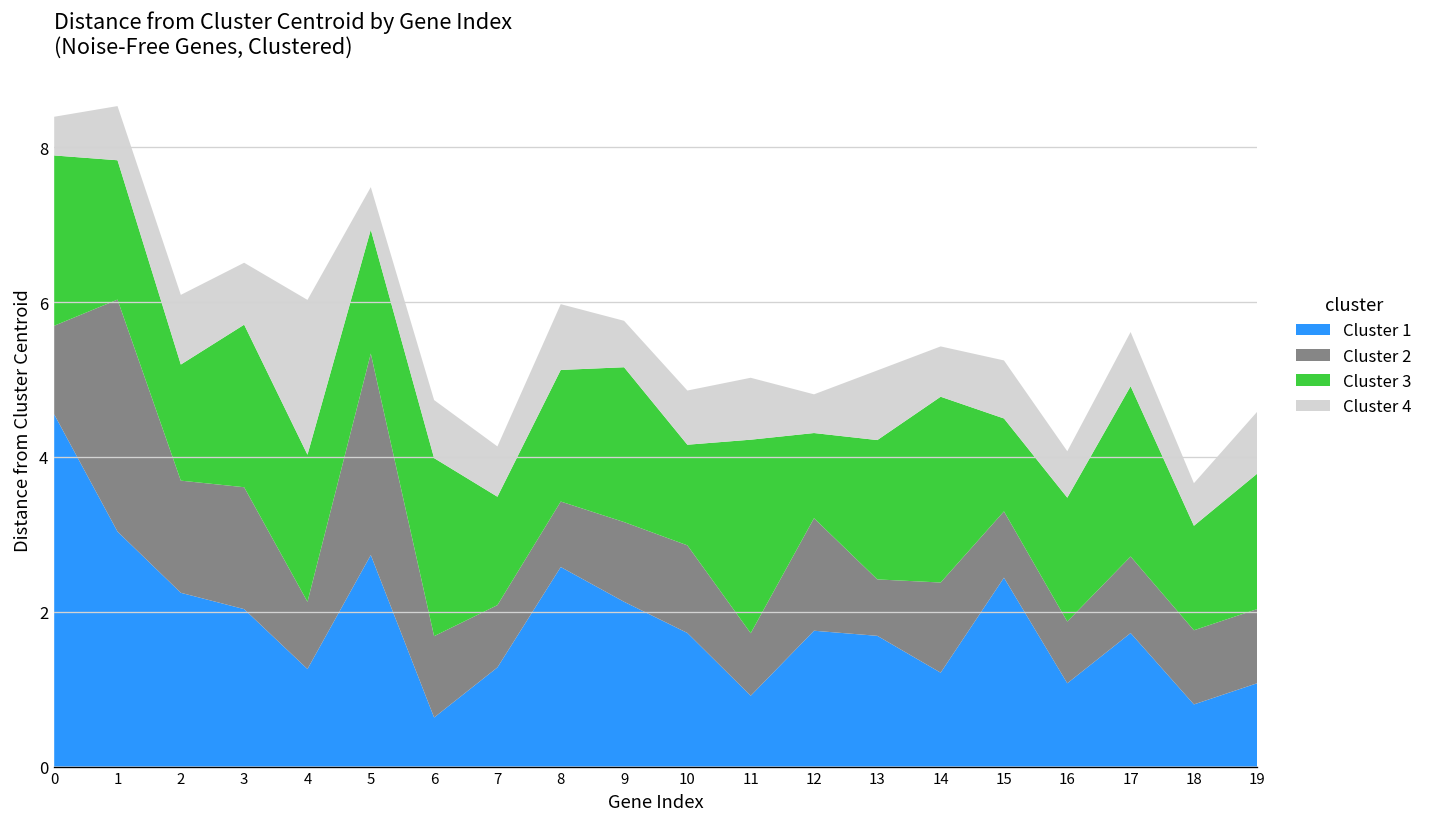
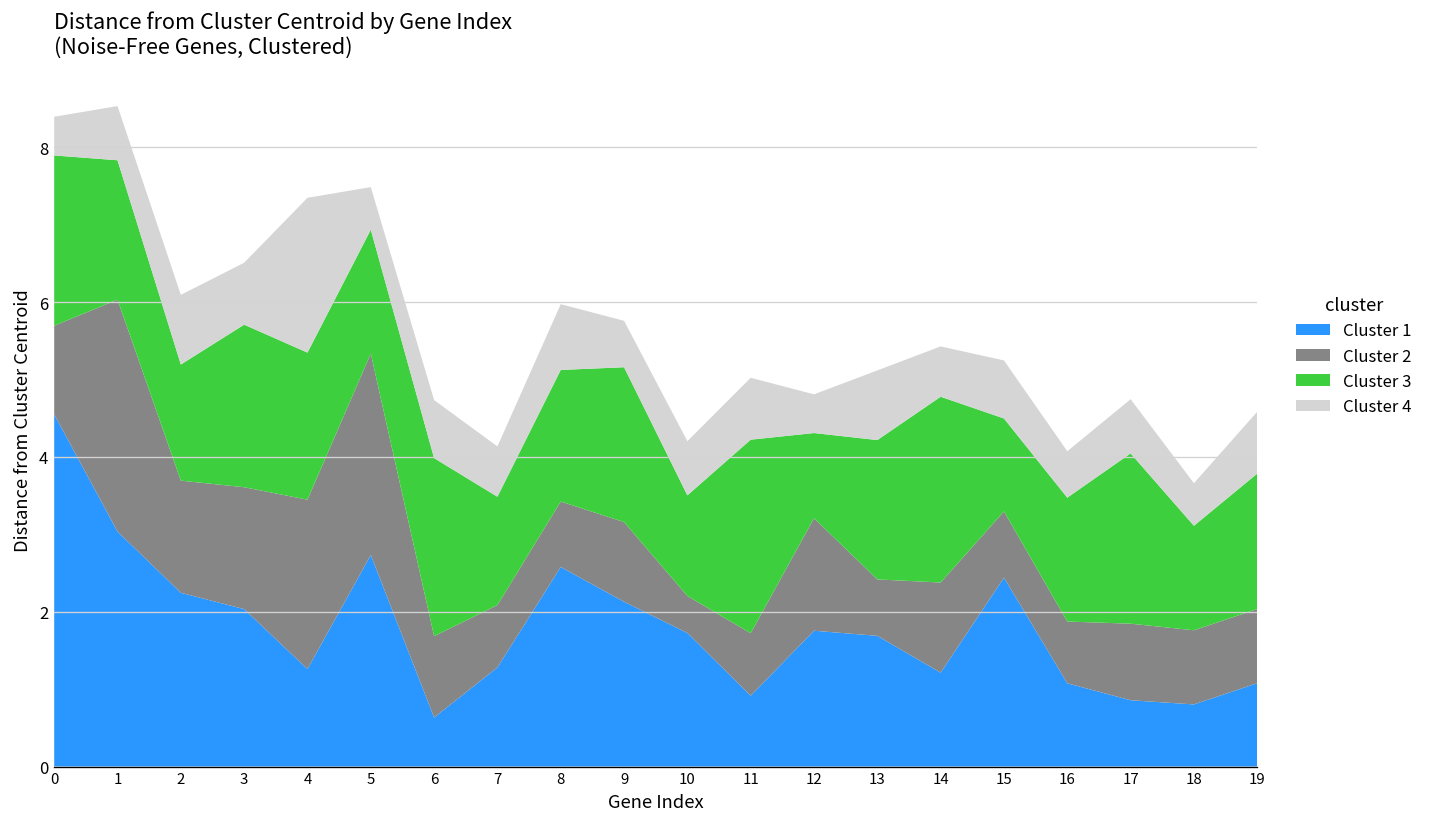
Cluster 2, 4: 0.9 -> 2.2
Cluster 2, 10: 1.1 -> 0.5
Cluster 1, 17: 1.7 -> 0.9
